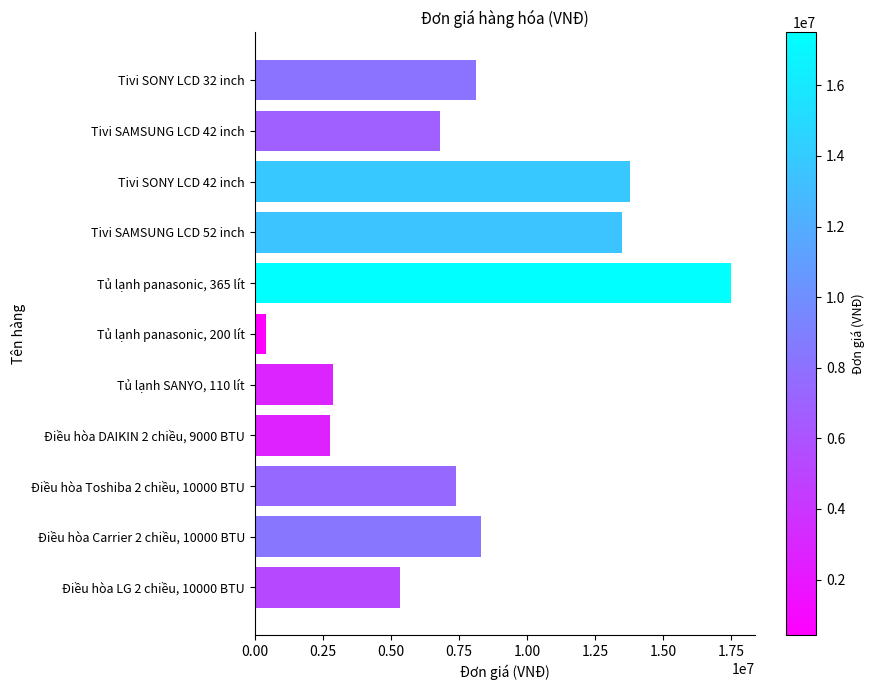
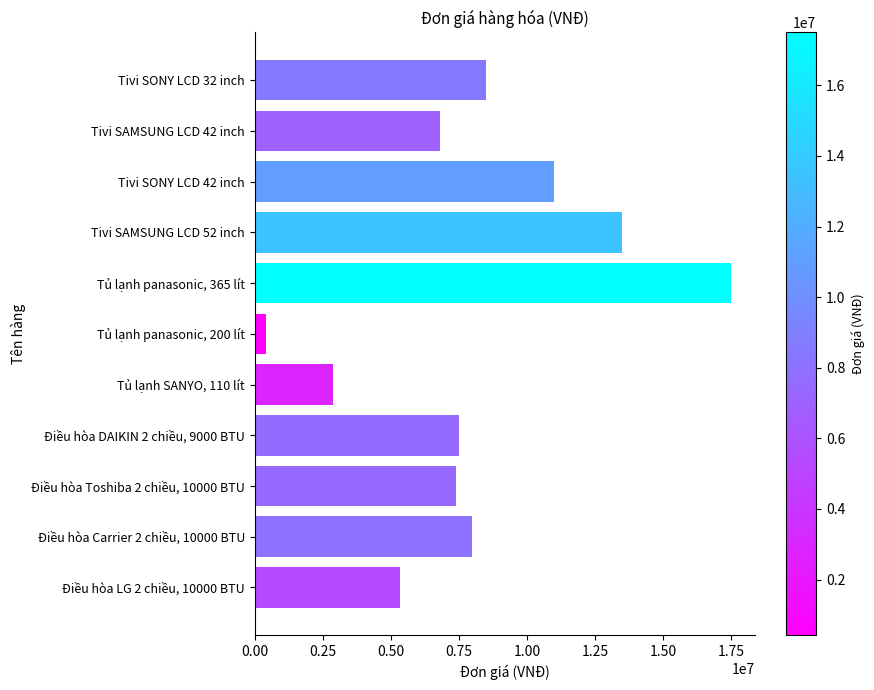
Tivi SONY LCD 32 inch: 8100000 -> 8500000
Tivi SONY LCD 42 inch: 13800000 -> 11000000
Điều hòa DAIKIN 2 chiều, 9000 BTU: 2800000 -> 7500000
Điều hòa Carrier 2 chiều, 10000 BTU: 8300000 -> 8000000
